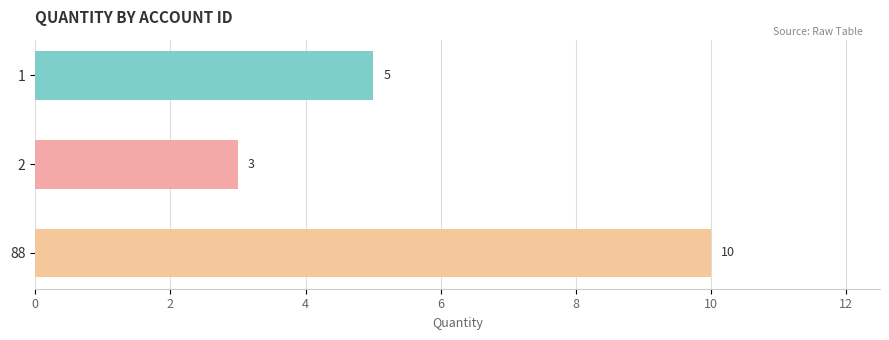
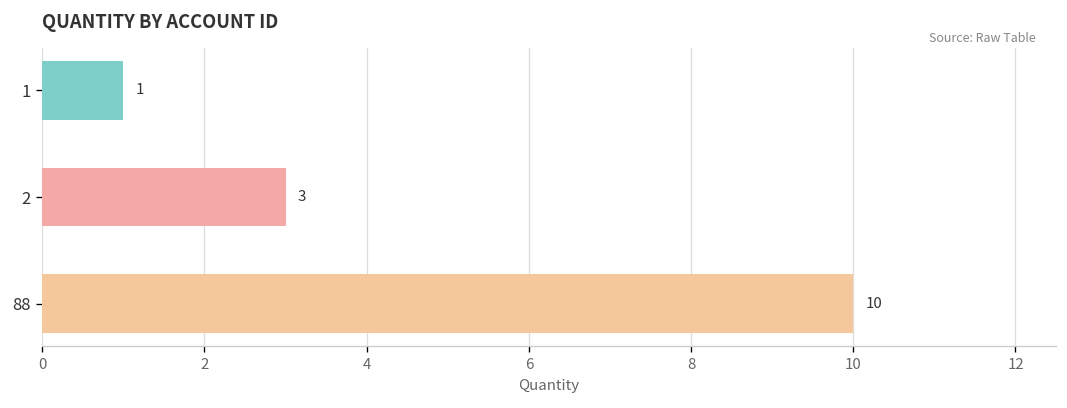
1: 5 -> 1
